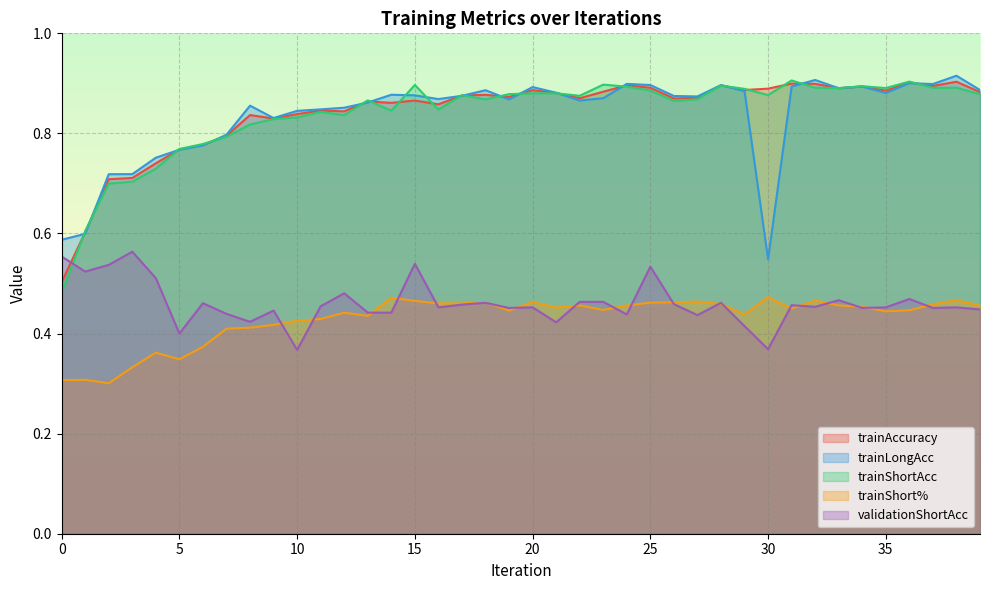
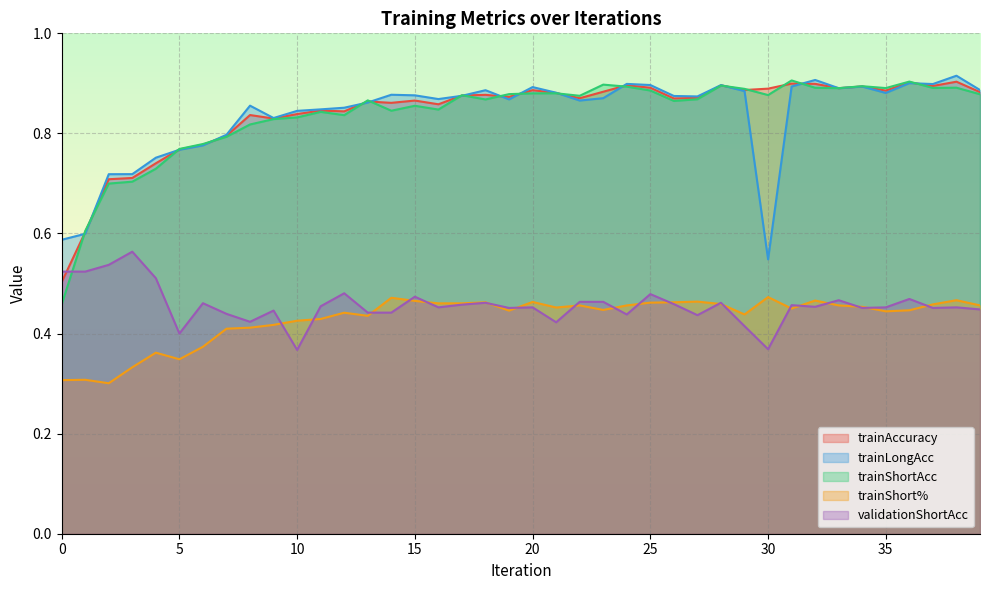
trainShortAcc, 0: 0.48 -> 0.46
validationShortAcc, 0: 0.55 -> 0.52
trainShortAcc, 15: 0.90 -> 0.86
validationShortAcc, 15: 0.54 -> 0.47
validationShortAcc, 25: 0.53 -> 0.48
